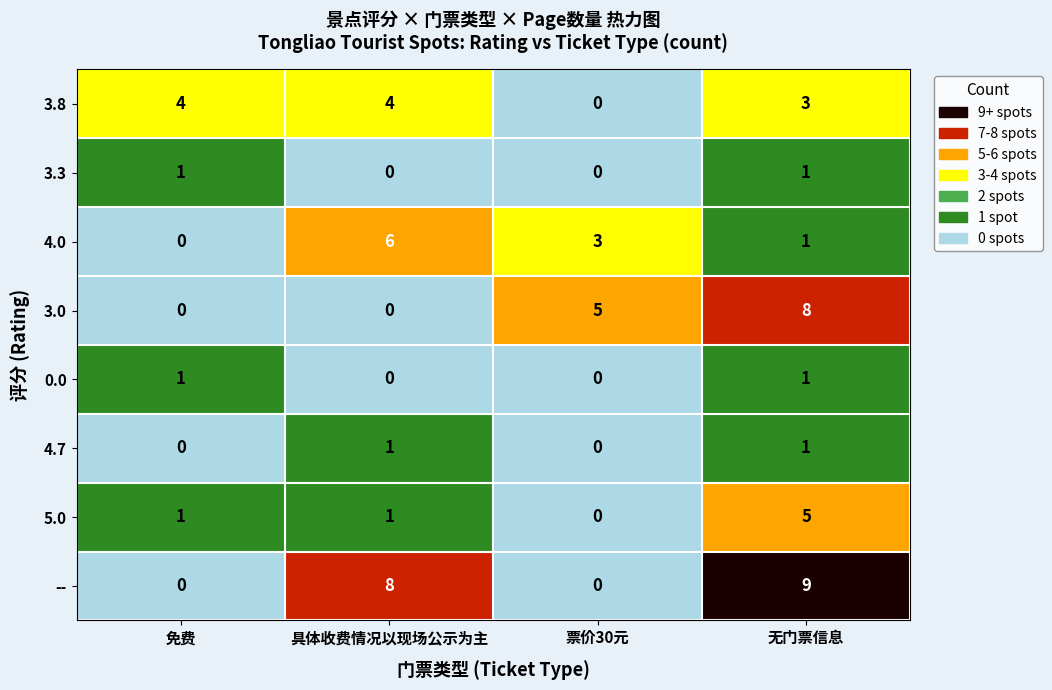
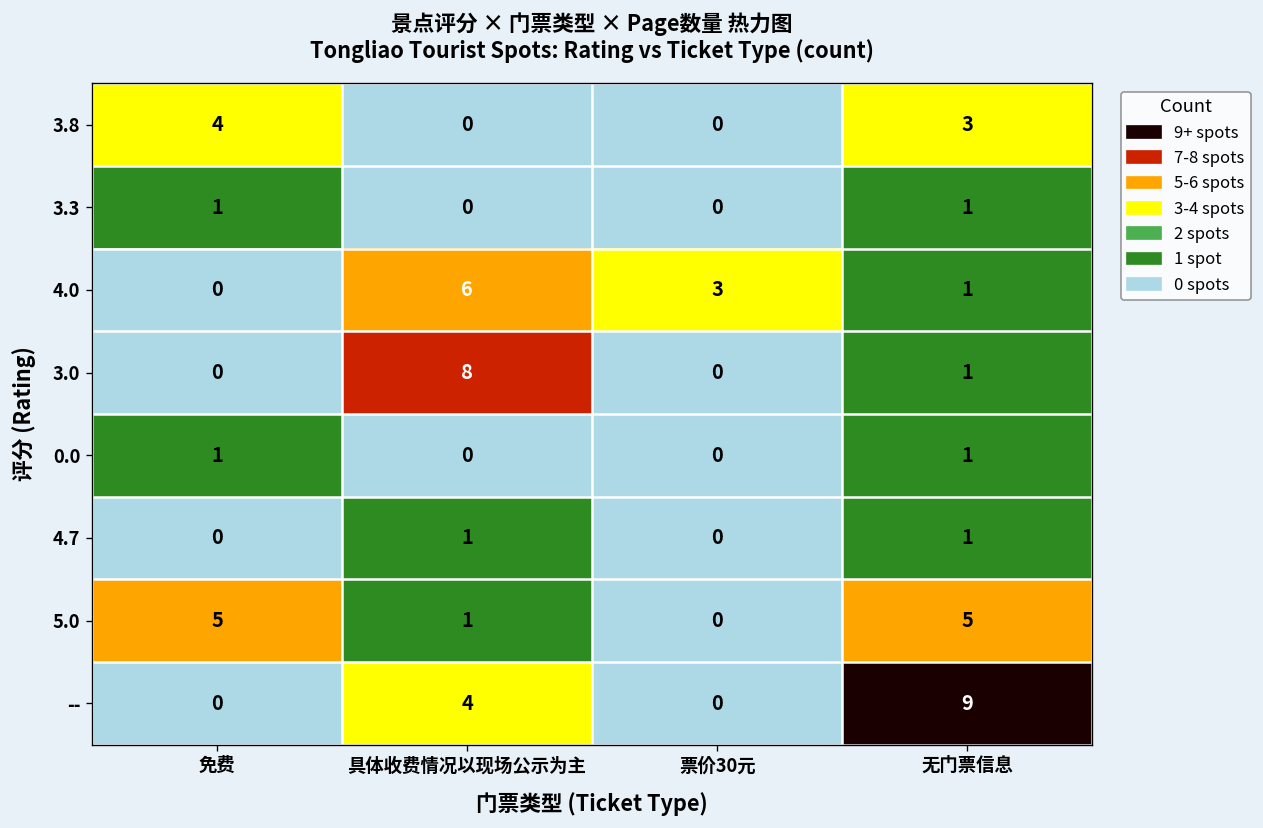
3.8, 具体收费情况以现场公示为主: 4 -> 0
3.0, 具体收费情况以现场公示为主: 0 -> 8
3.0, 票价30元: 5 -> 0
3.0, 无门票信息: 8 -> 1
5.0, 免费: 1 -> 5
--, 具体收费情况以现场公示为主: 8 -> 4
